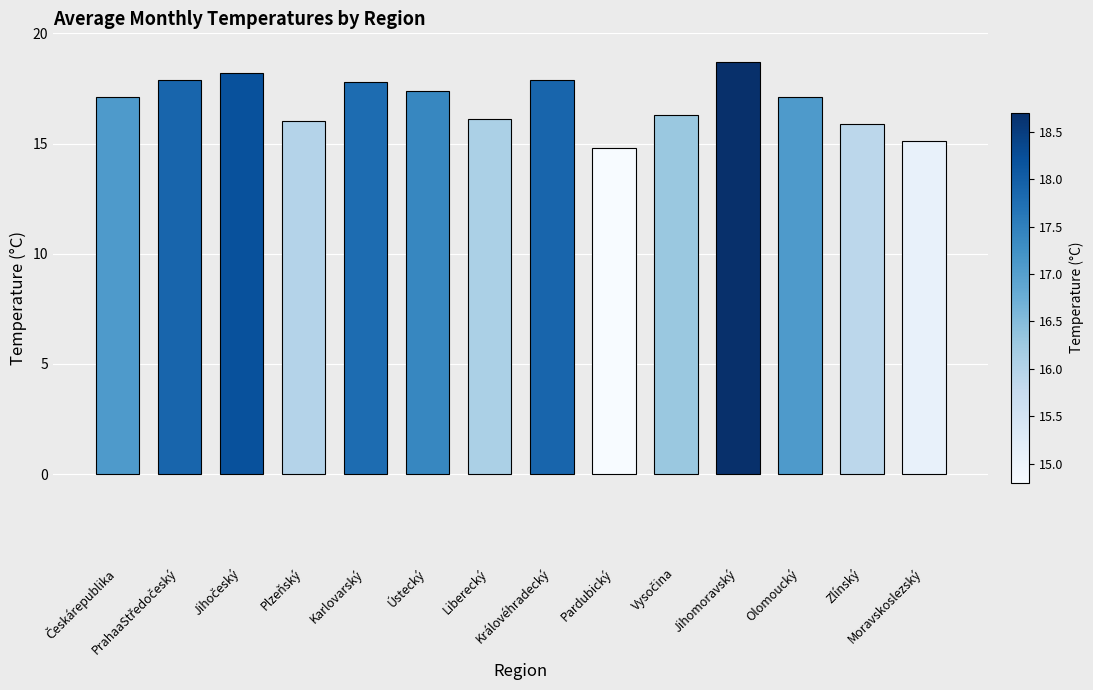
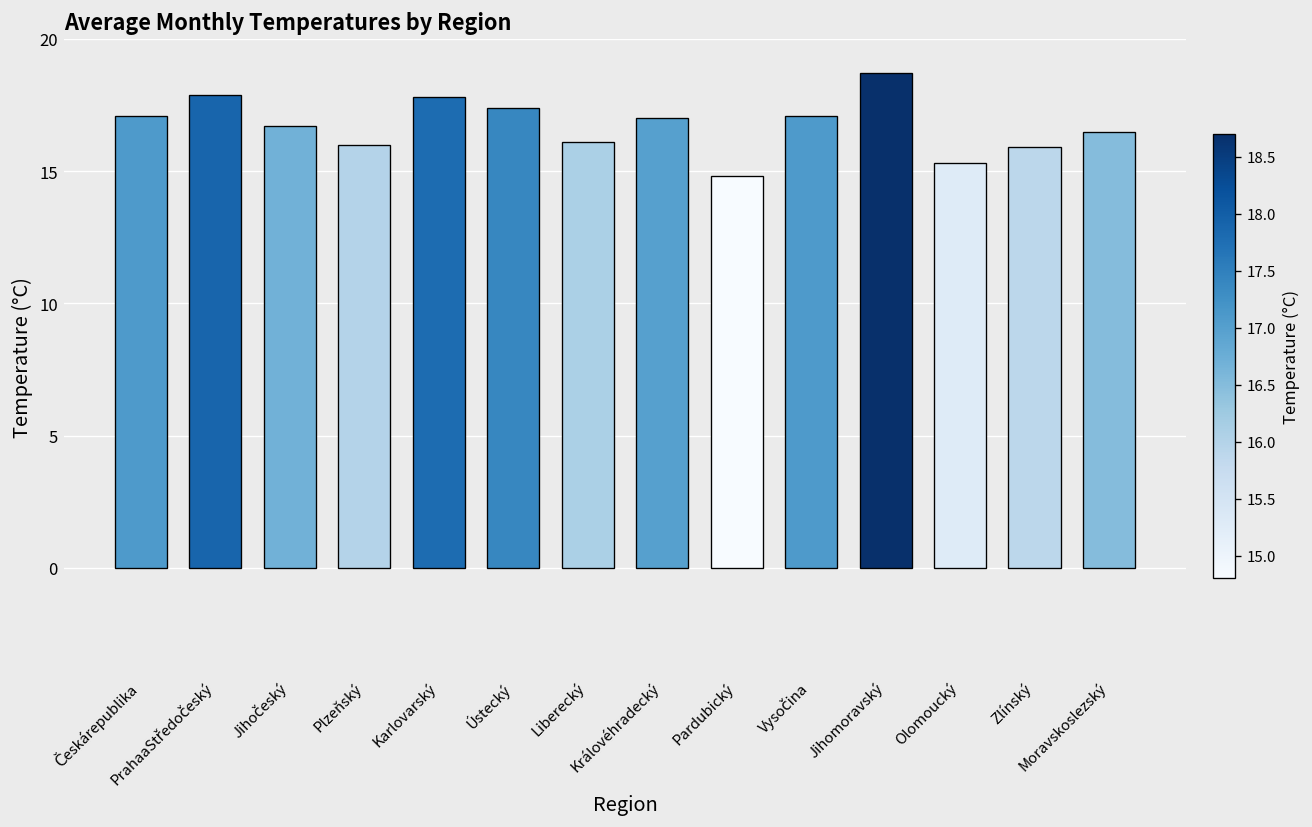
Jihočeský: 18.2 -> 16.7
Královéhradecký: 17.9 -> 17.0
Vysočina: 16.3 -> 17.1
Olomoucký: 17.1 -> 15.3
Moravskoslezský: 15.1 -> 16.5
